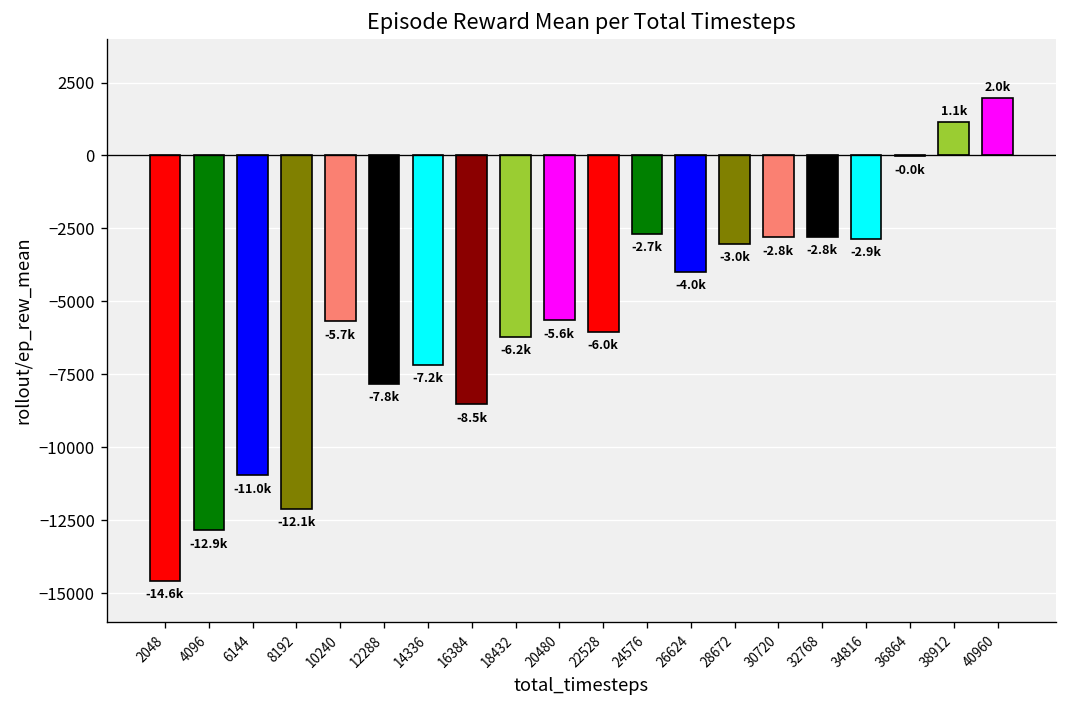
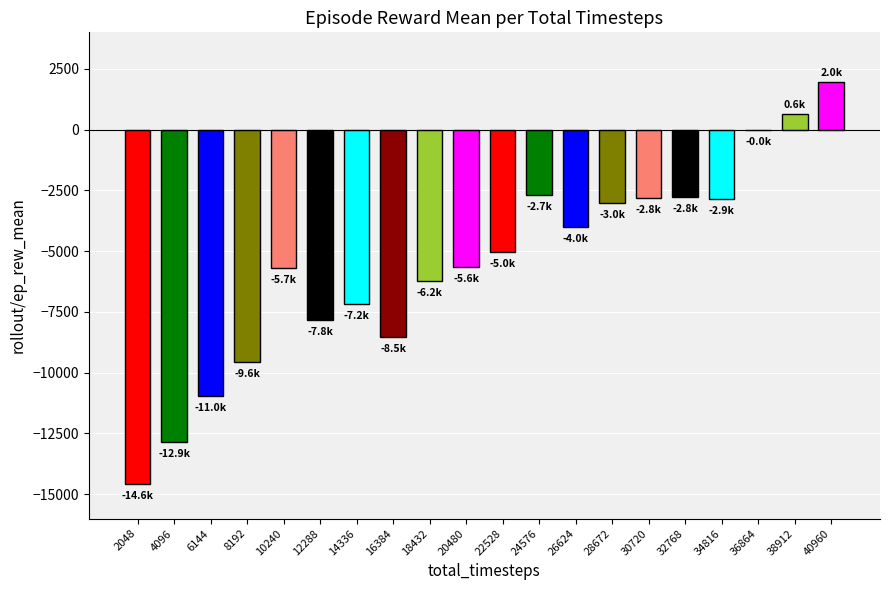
8192: -12.1k -> -9.6k
22528: -6.0k -> -5.0k
38912: 1.1k -> 0.6k
